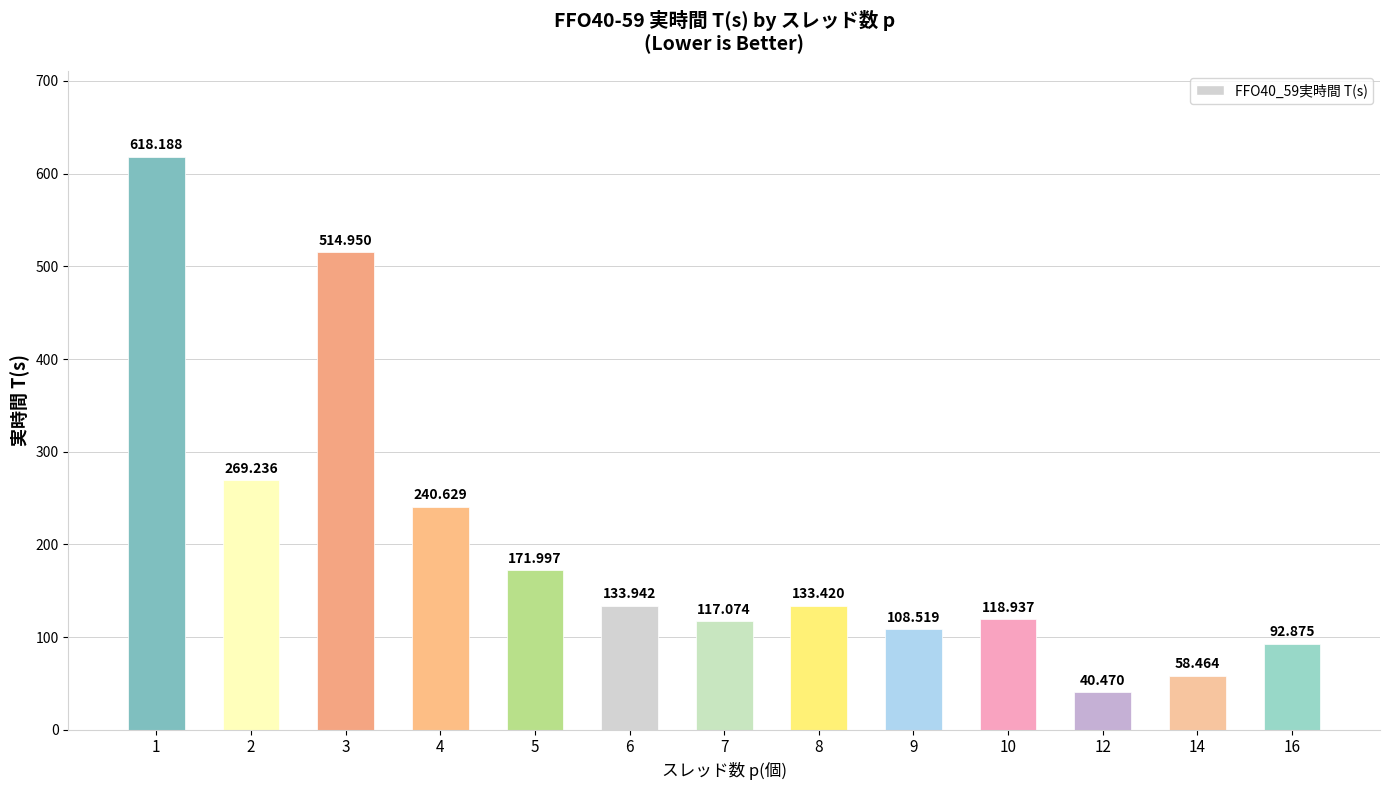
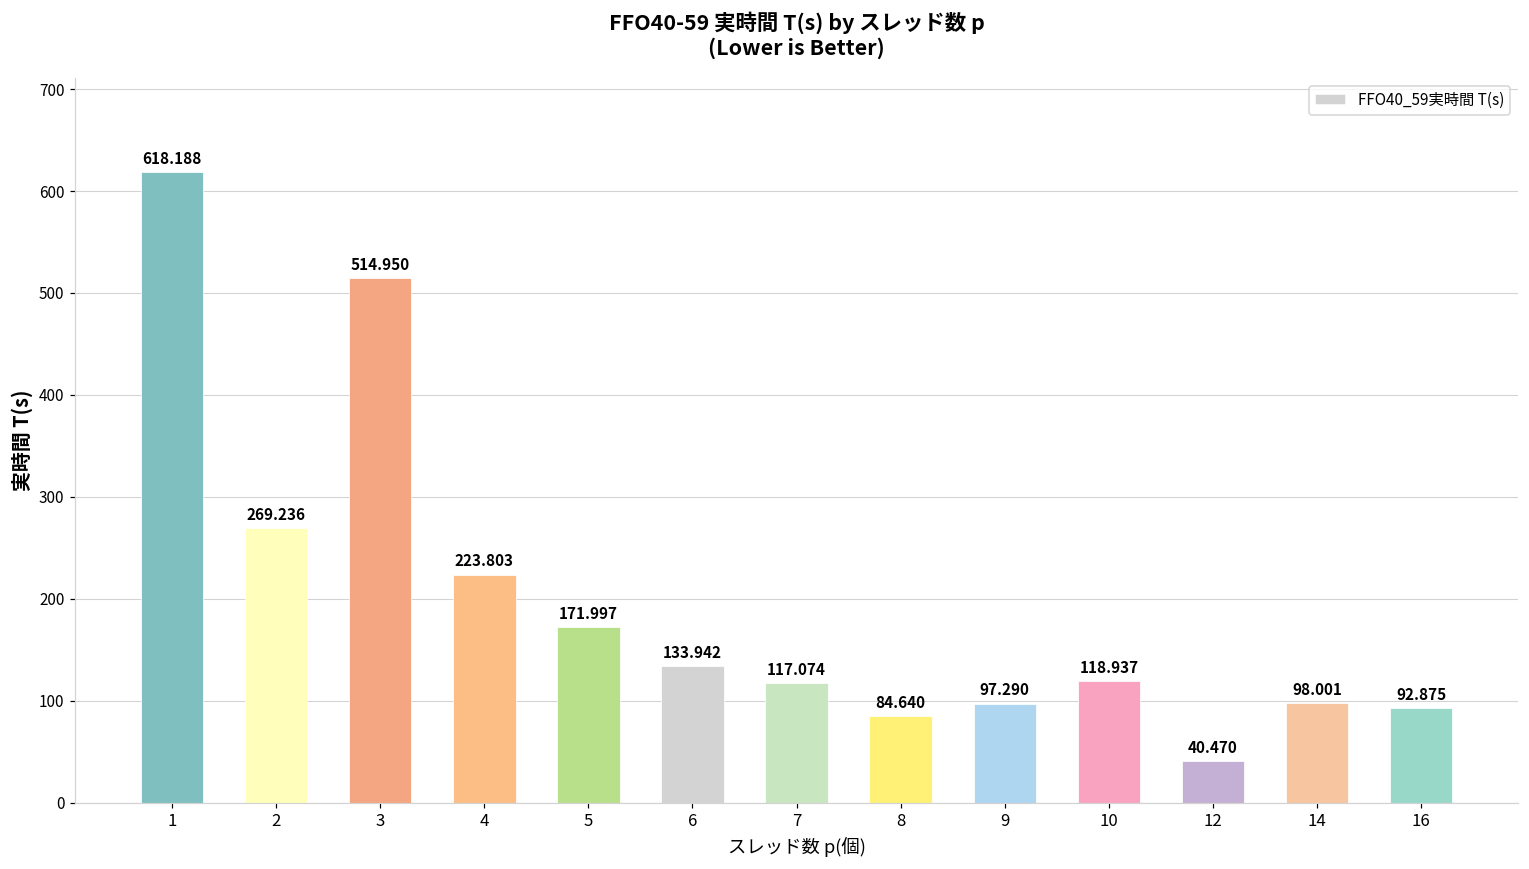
4: 240.629 -> 223.803
8: 133.420 -> 84.640
9: 108.519 -> 97.290
14: 58.464 -> 98.001
